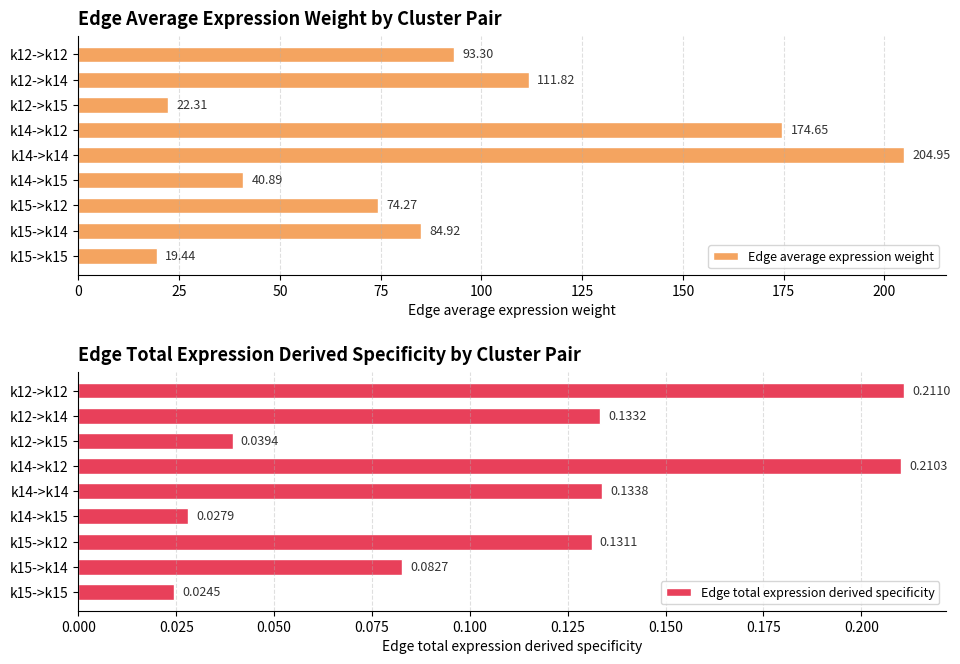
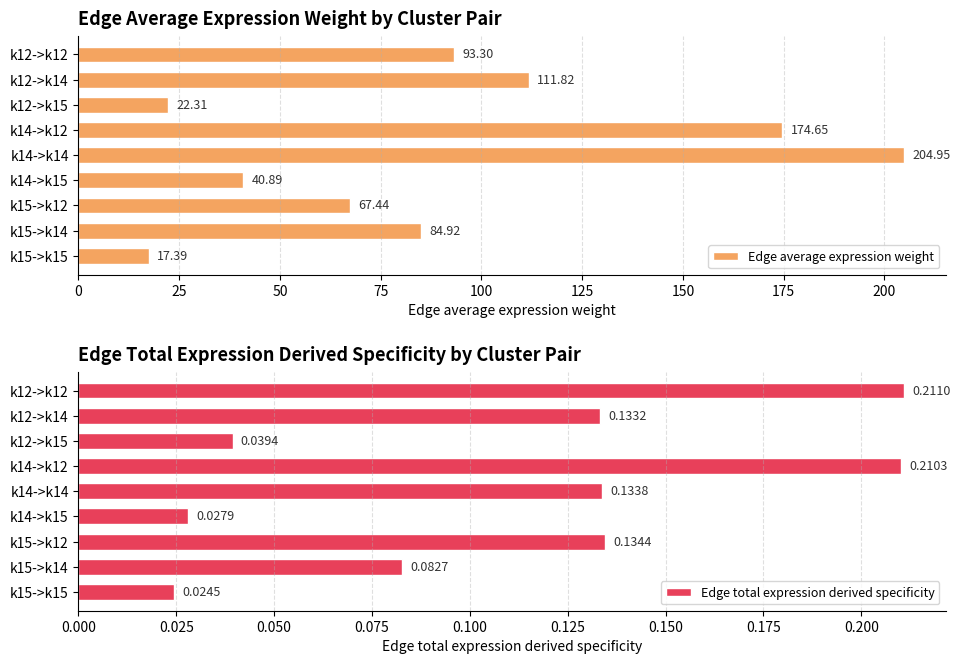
Edge Average Expression Weight by Cluster Pair, k15->k12: 74.27 -> 67.44
Edge Average Expression Weight by Cluster Pair, k15->k15: 19.44 -> 17.39
Edge Total Expression Derived Specificity by Cluster Pair, k15->k12: 0.1311 -> 0.1344
